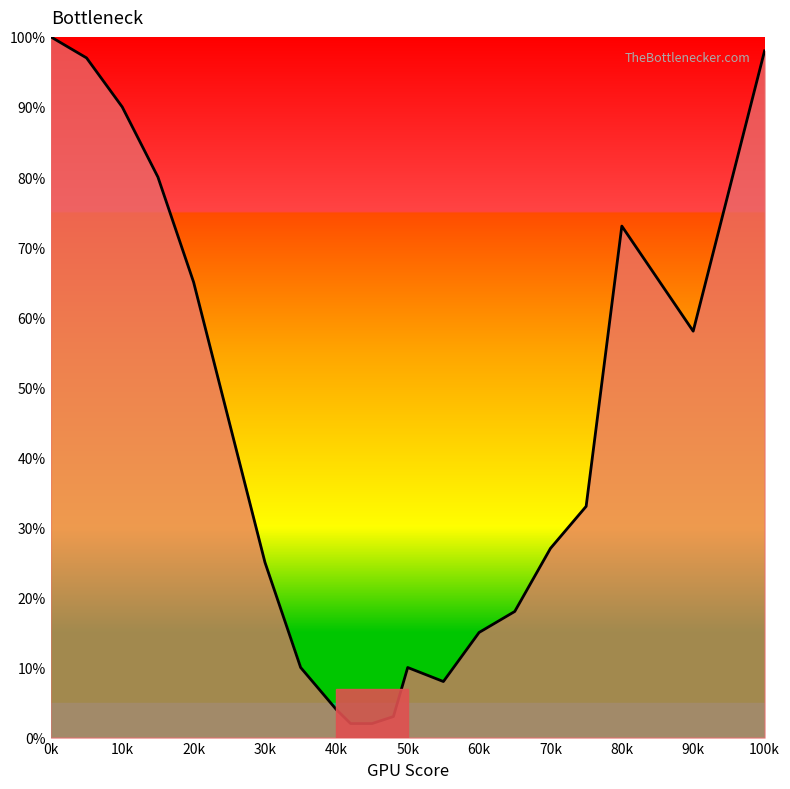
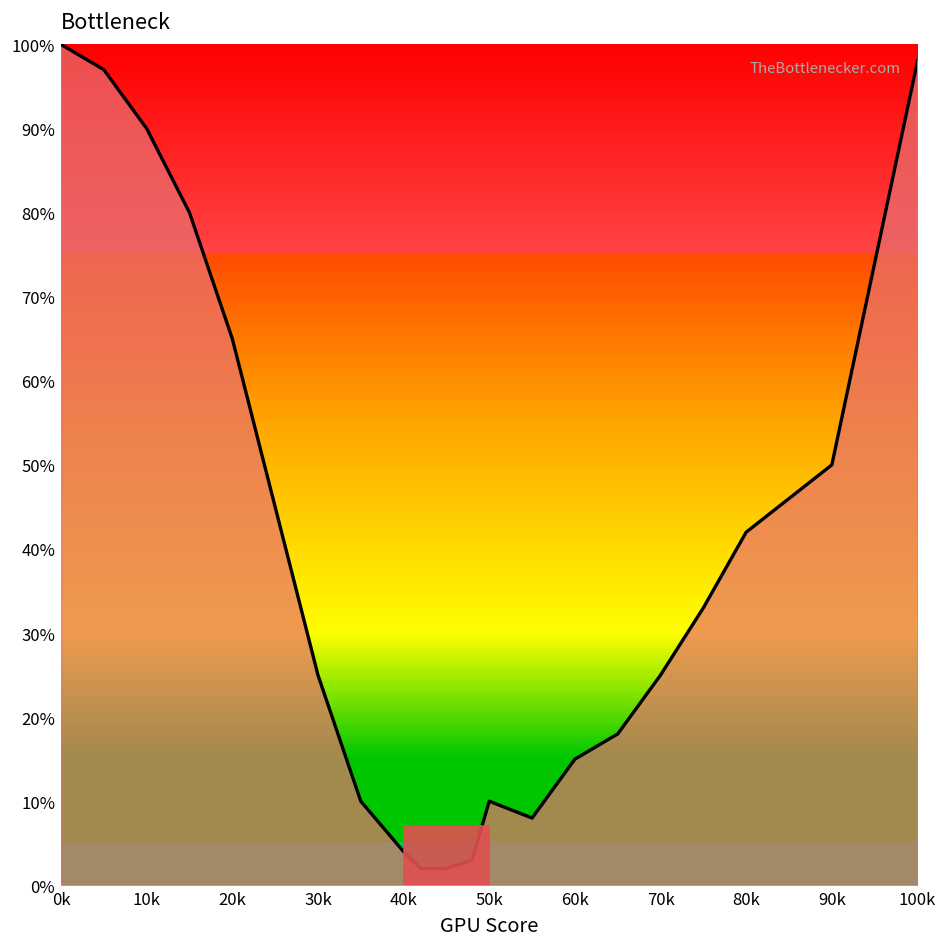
70k: 27% -> 25%
80k: 73% -> 42%
90k: 58% -> 50%
